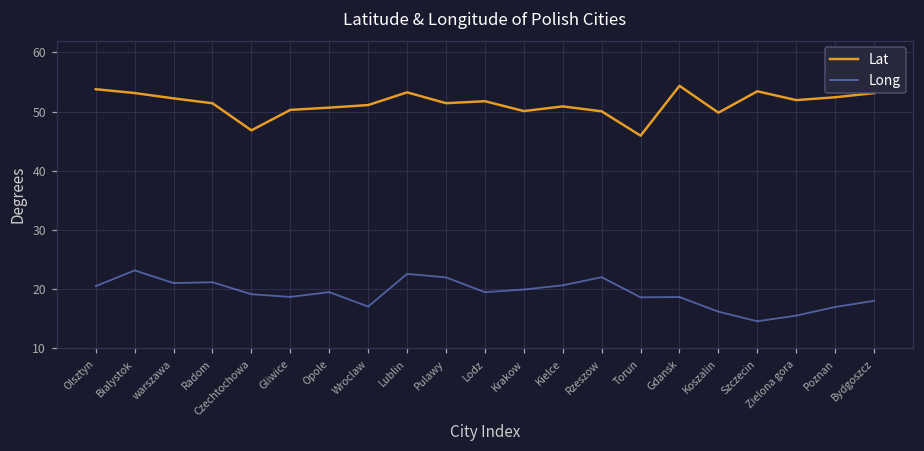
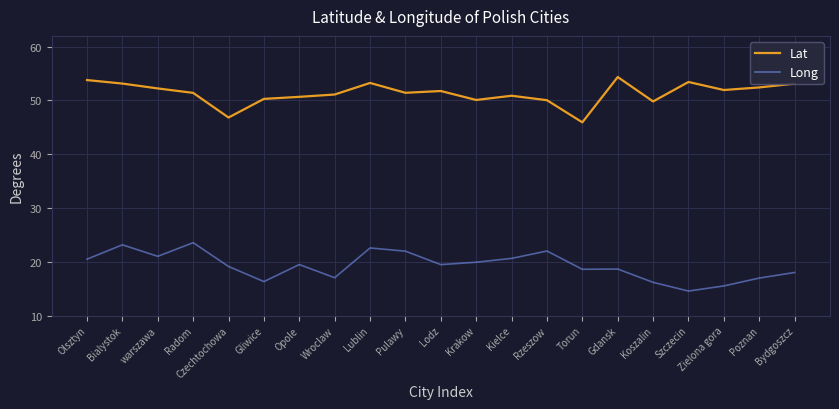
Long, Radom: 21 -> 24
Long, Gliwice: 19 -> 16
